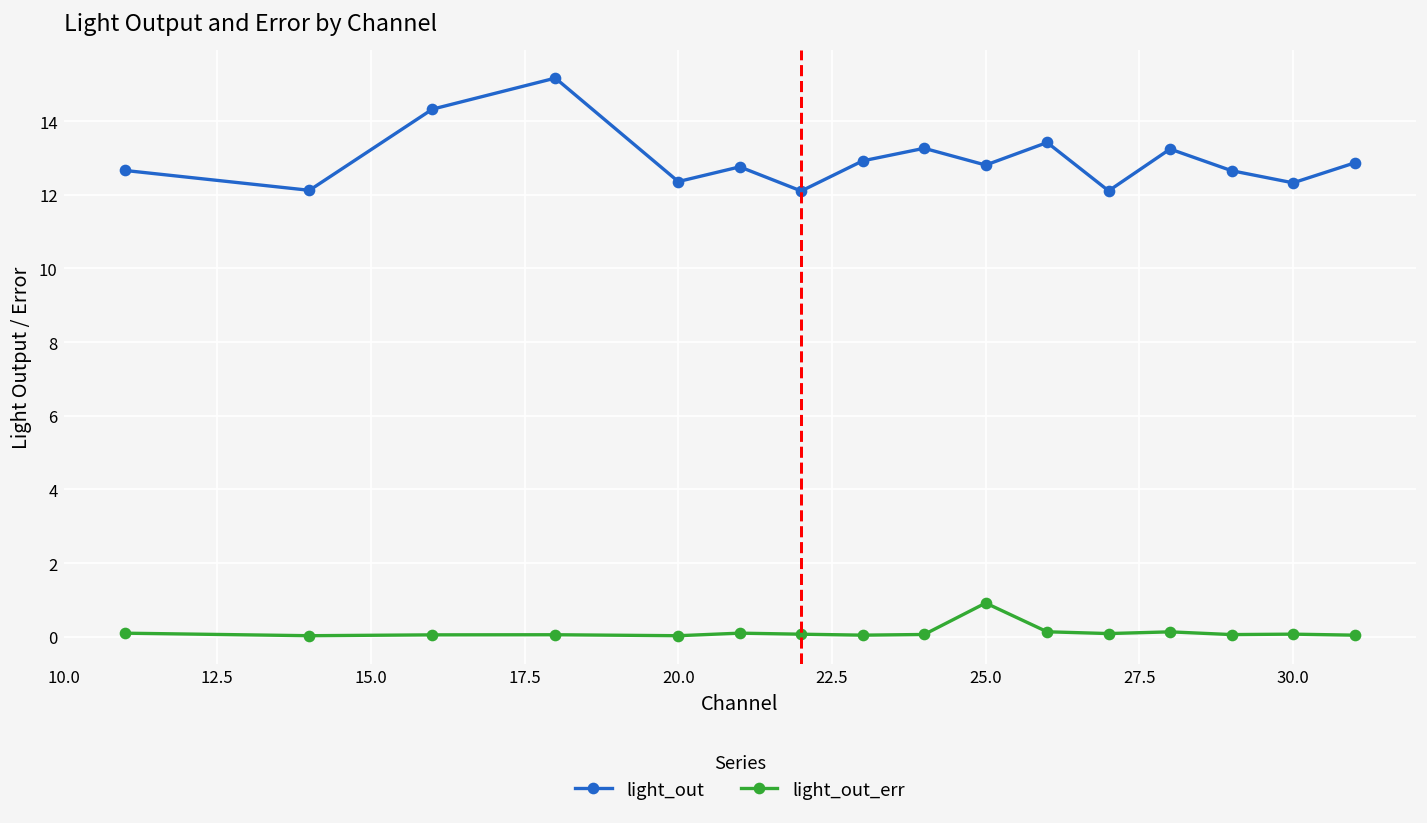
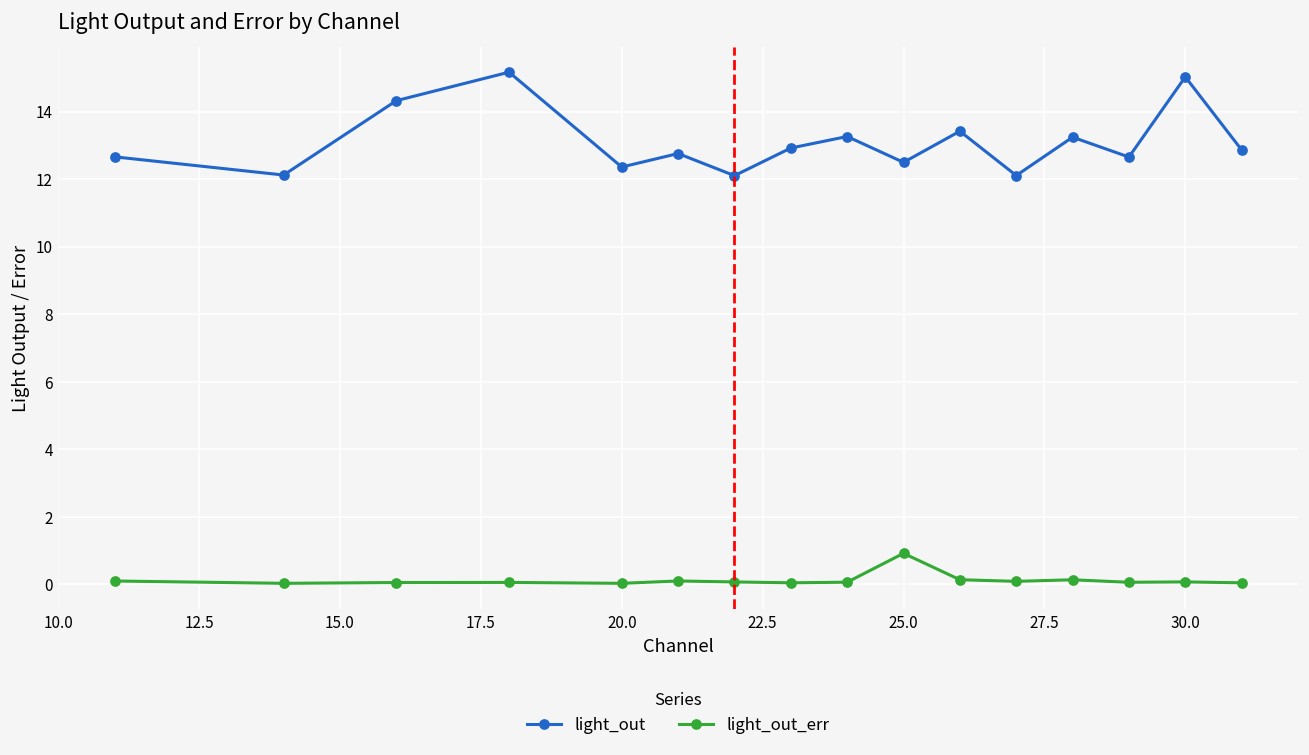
light_out, 25.0: 12.8 -> 12.5
light_out, 30.0: 12.3 -> 15.0
